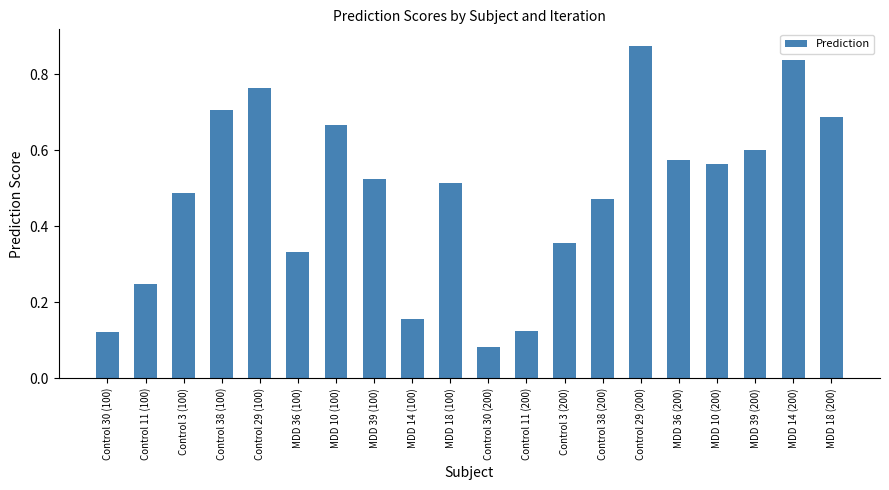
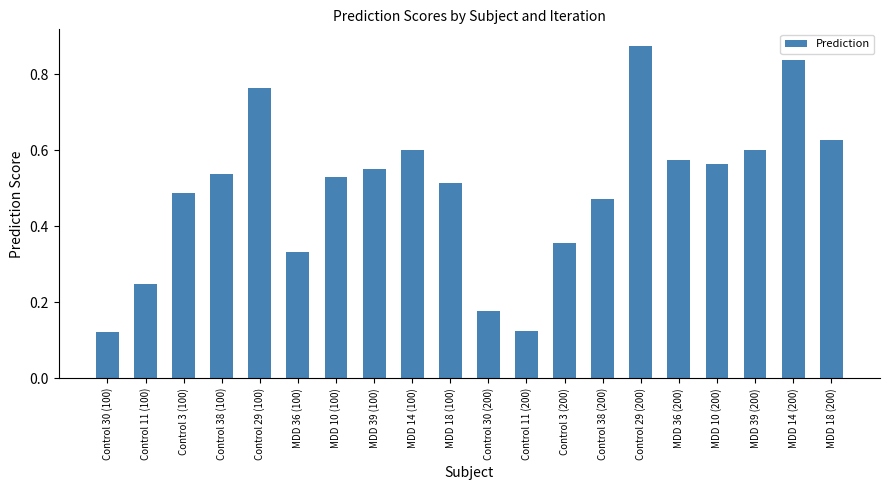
Control 38 (100): 0.71 -> 0.54
MDD 10 (100): 0.67 -> 0.53
MDD 39 (100): 0.53 -> 0.55
MDD 14 (100): 0.16 -> 0.60
Control 30 (200): 0.08 -> 0.18
MDD 18 (200): 0.69 -> 0.63
